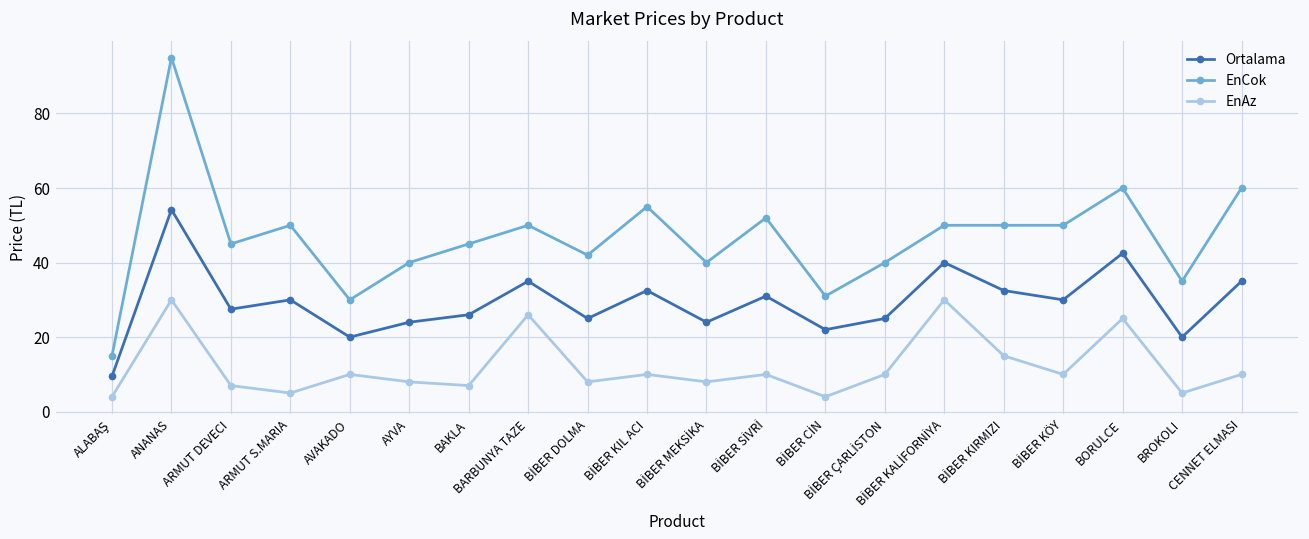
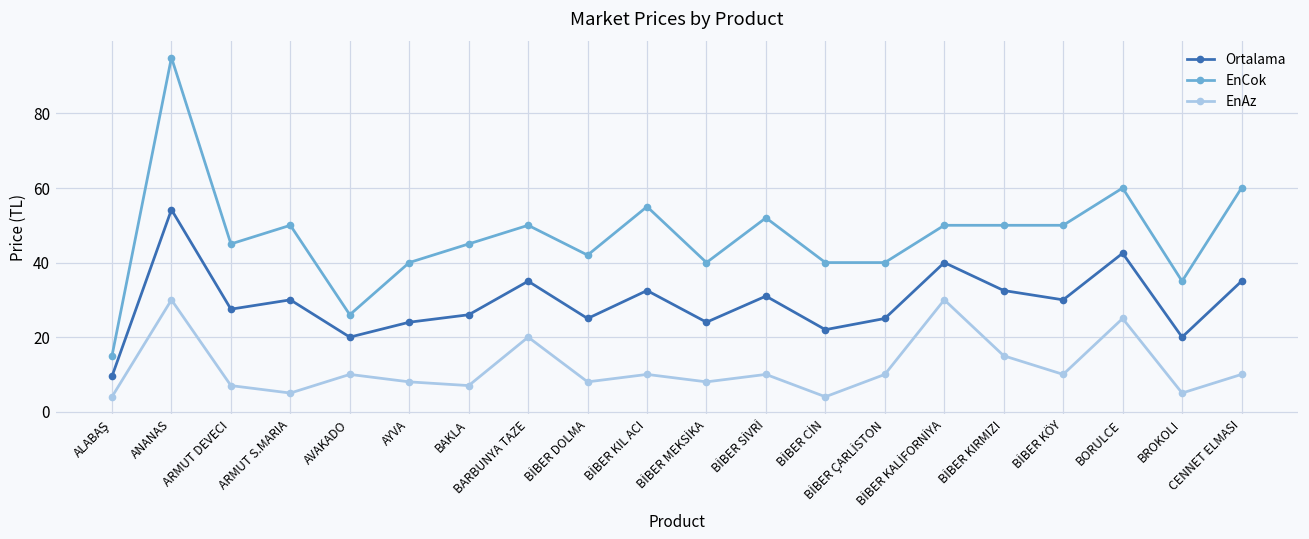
EnCok, AVAKADO: 30 -> 26
EnAz, BARBUNYA TAZE: 26 -> 20
EnCok, BİBER CİN: 31 -> 40
